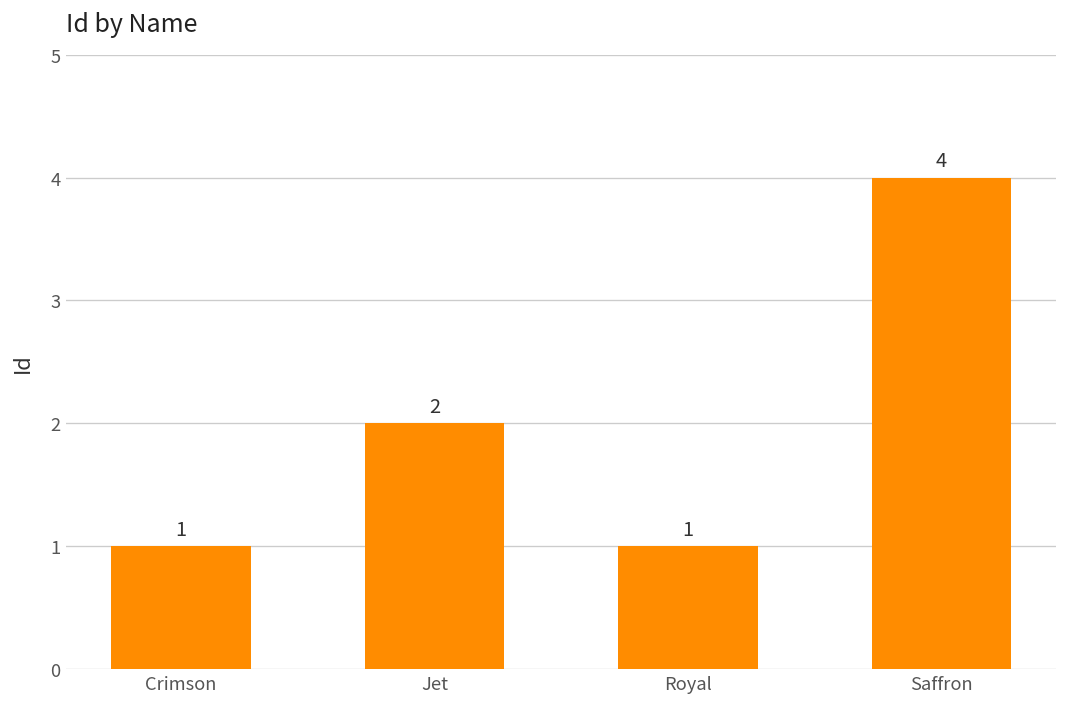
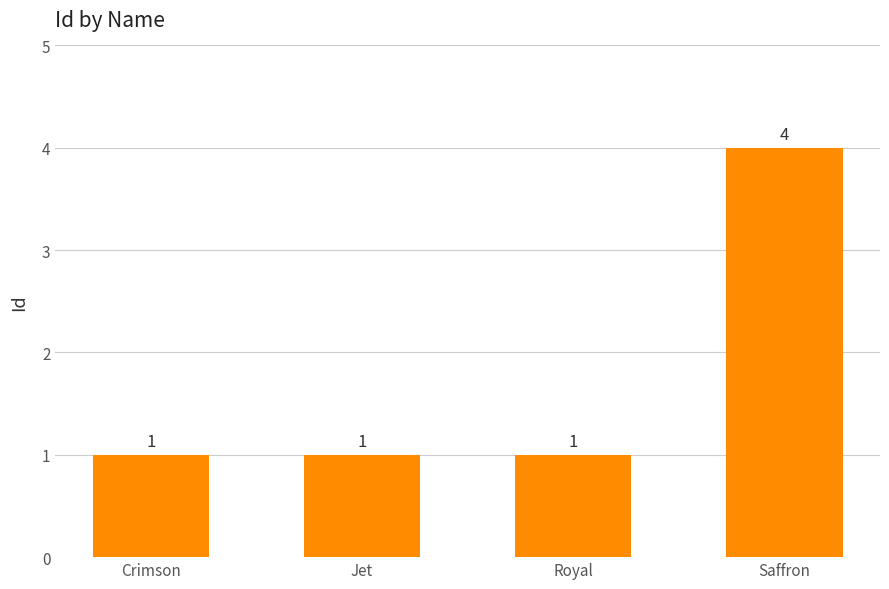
Jet: 2 -> 1
